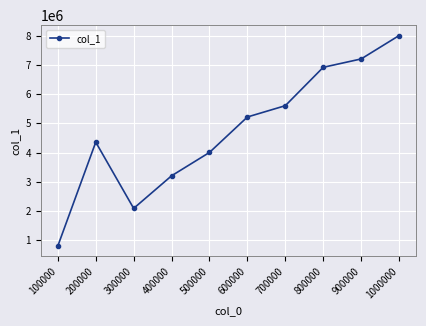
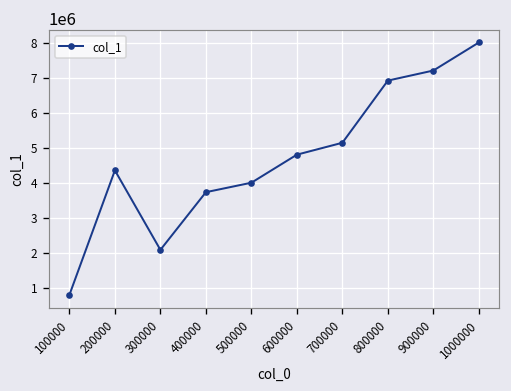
400000: 3200000 -> 3700000
600000: 5200000 -> 4800000
700000: 5600000 -> 5100000
